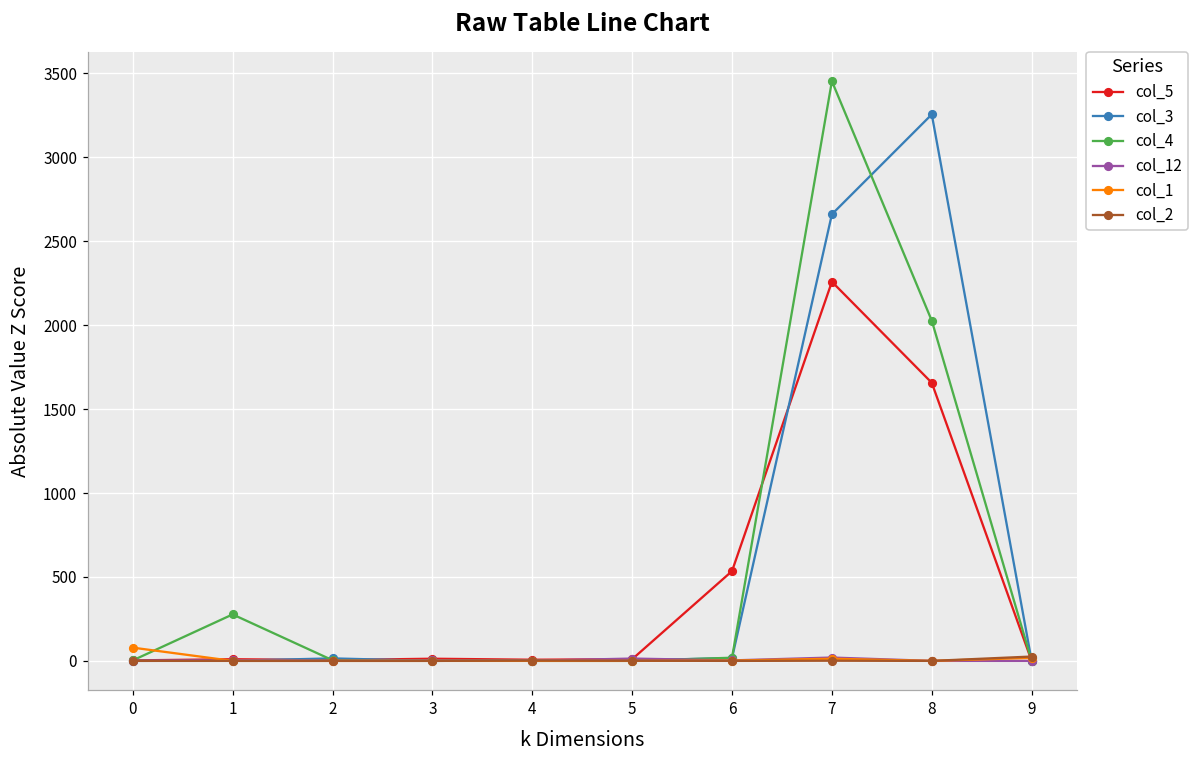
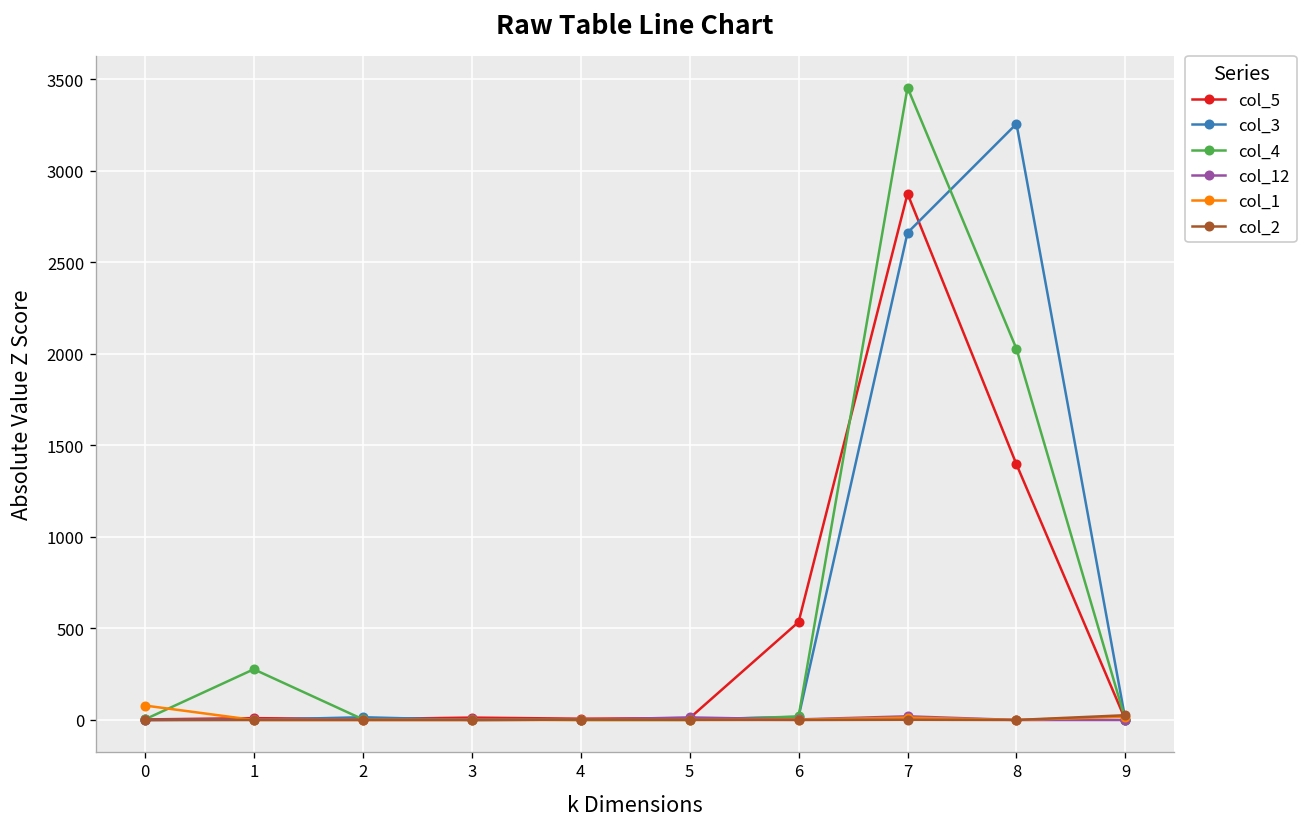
col_5, 7: 2260 -> 2870
col_5, 8: 1660 -> 1400
